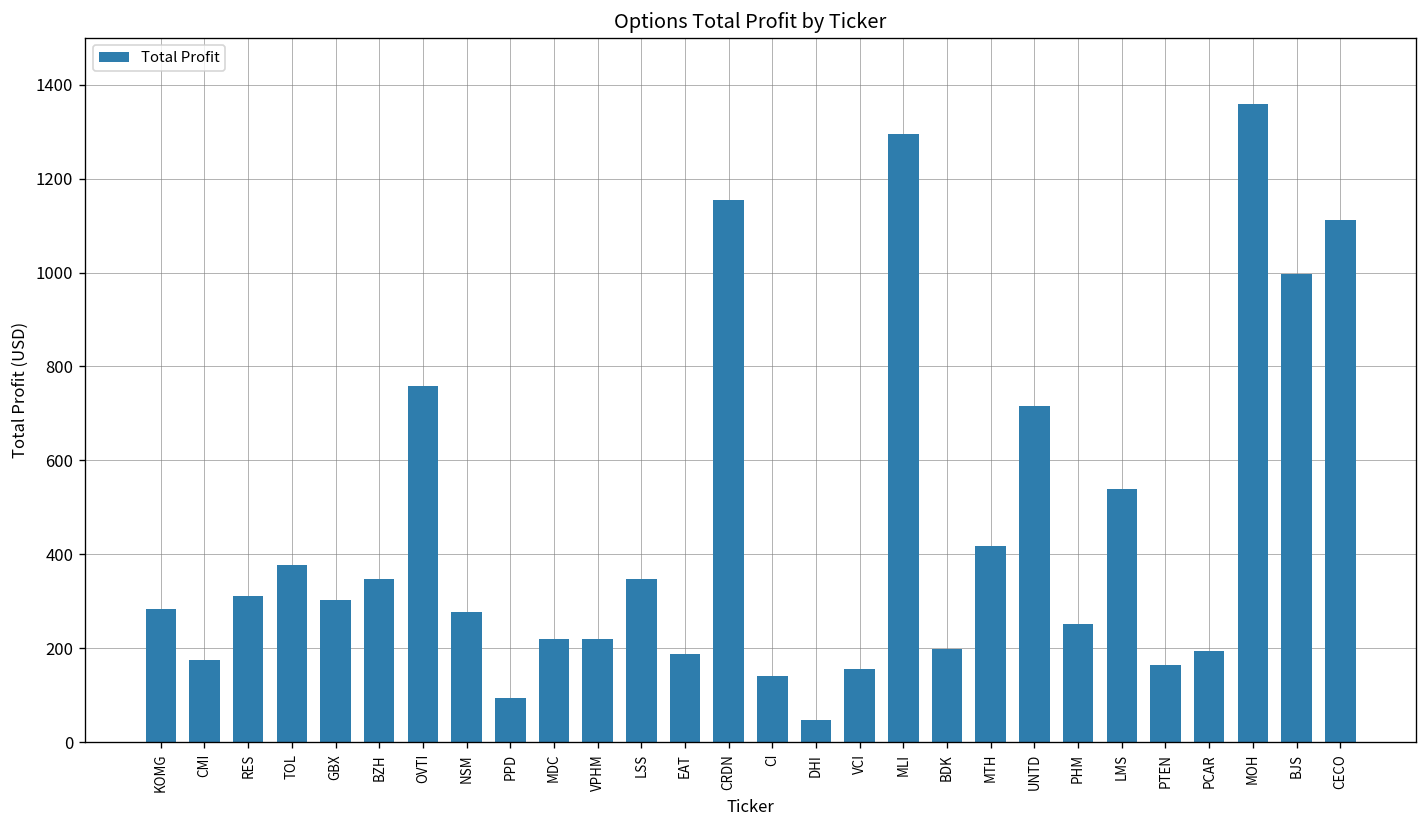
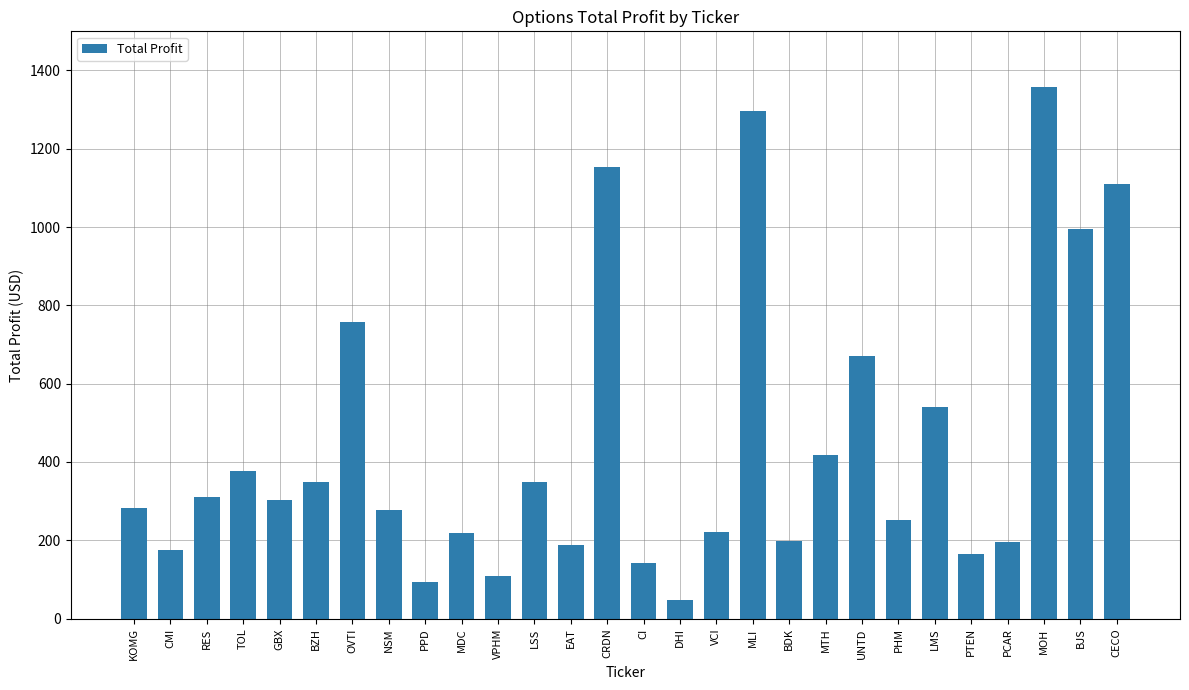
VPHM: 220 -> 110
VCI: 160 -> 220
UNTD: 720 -> 670
